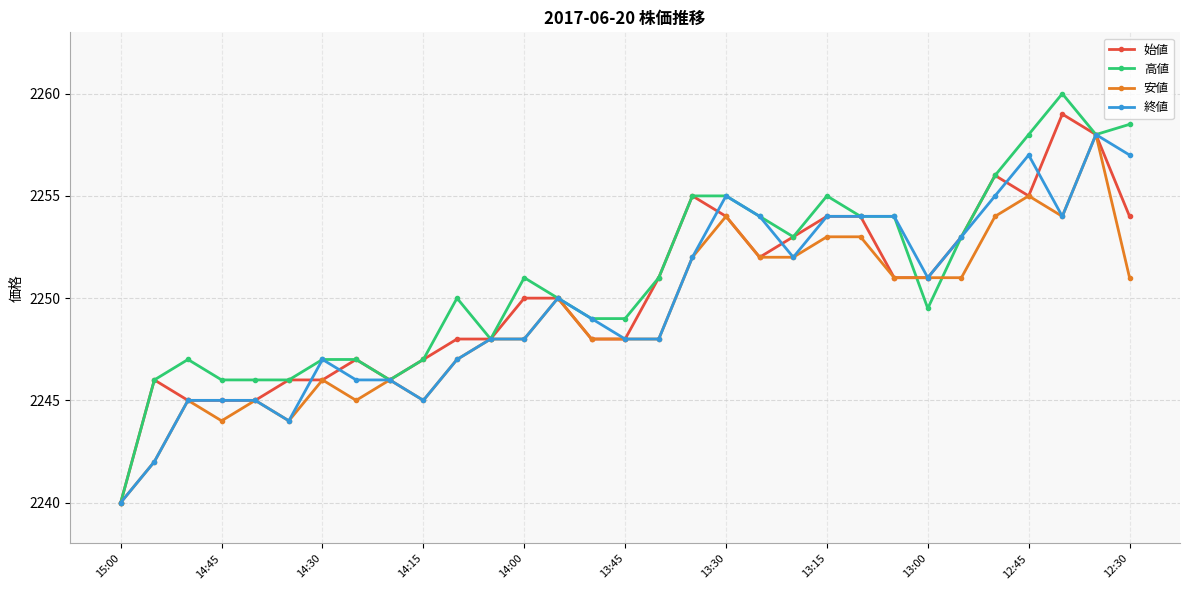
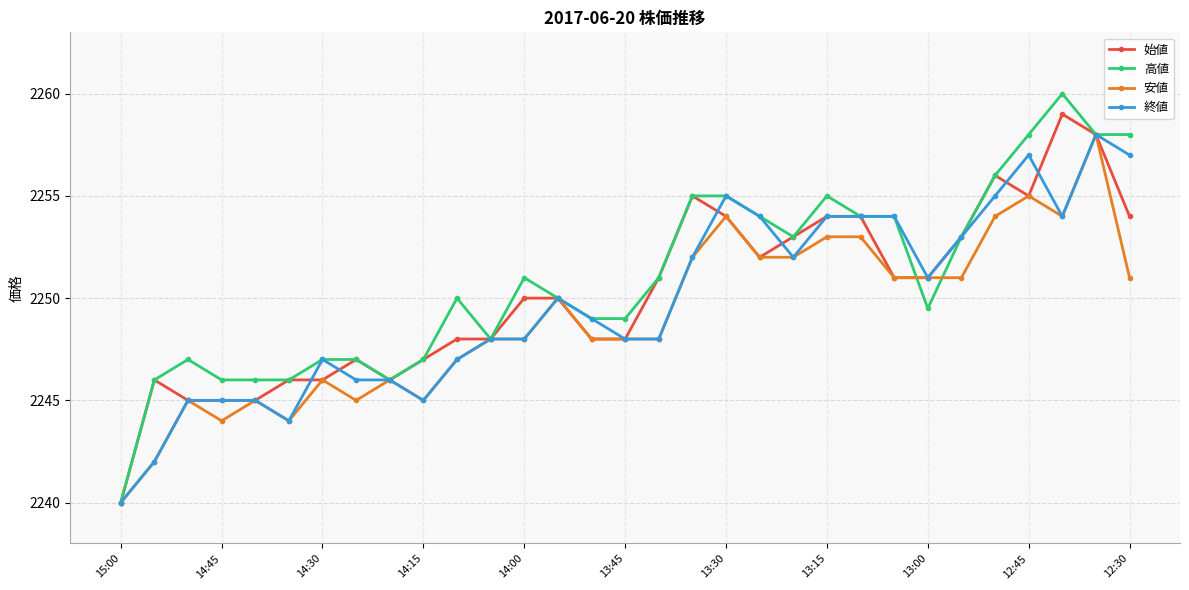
高値, 12:30: 2258.5 -> 2258.0
